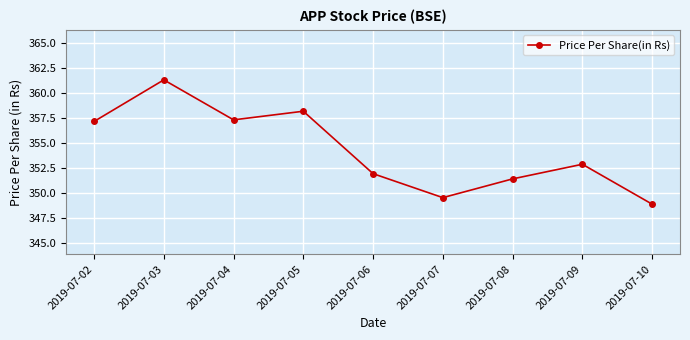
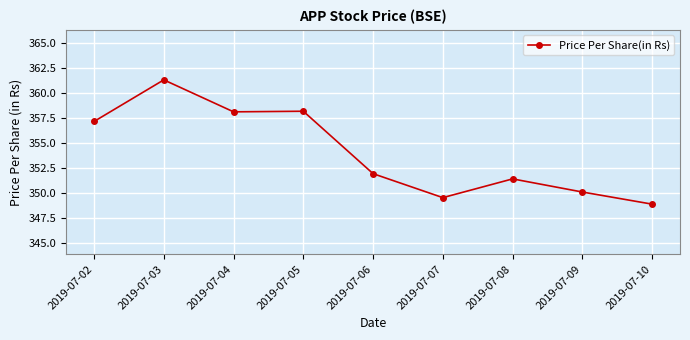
2019-07-04: 357.3 -> 358.1
2019-07-09: 352.9 -> 350.1
